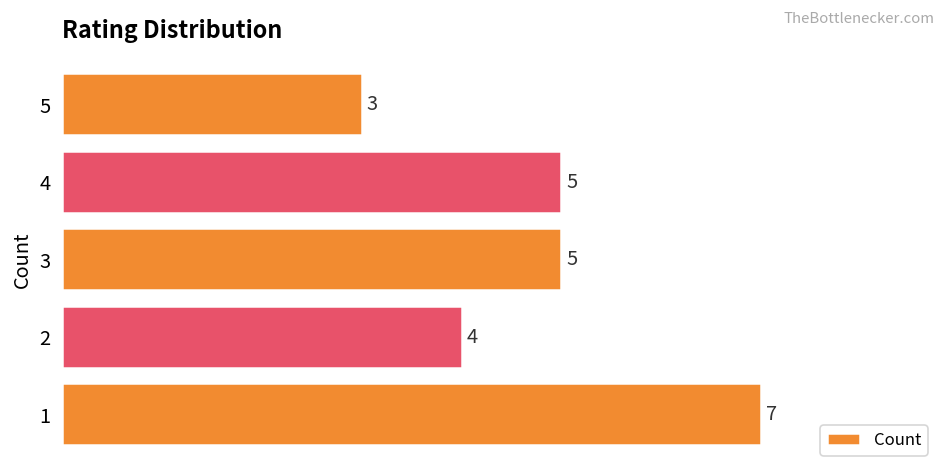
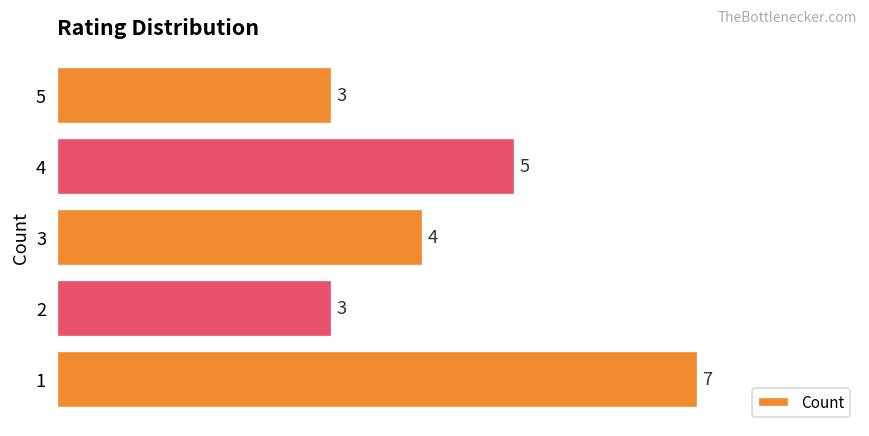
3: 5 -> 4
2: 4 -> 3
